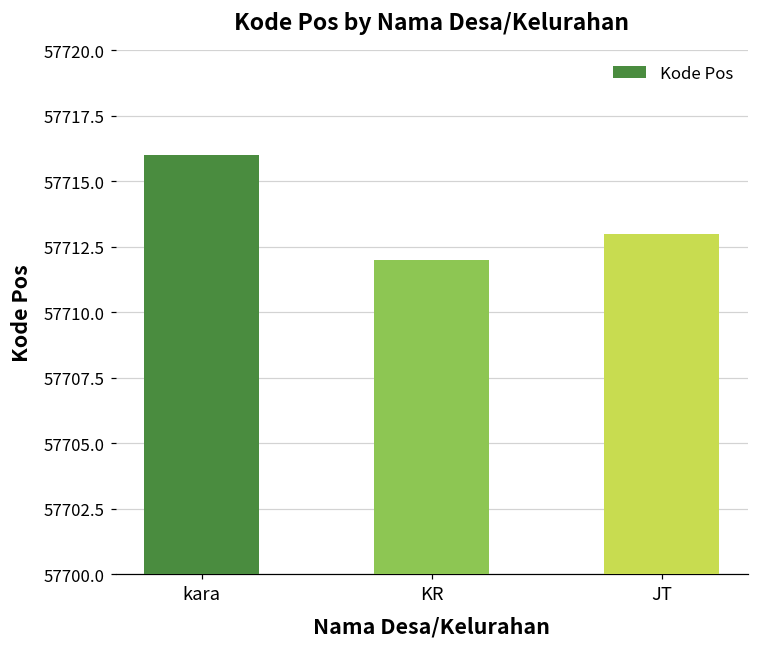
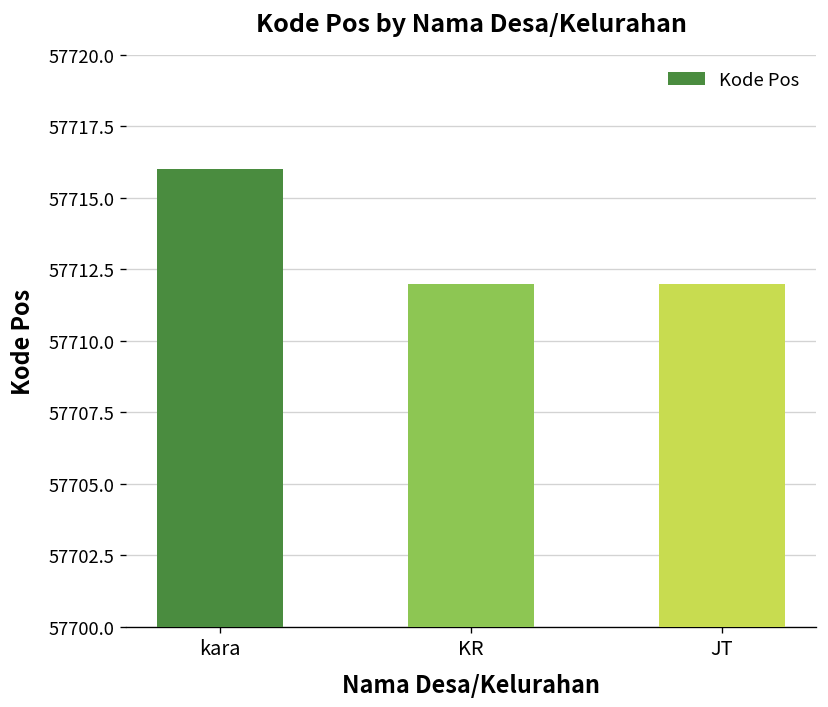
JT: 57713 -> 57712
